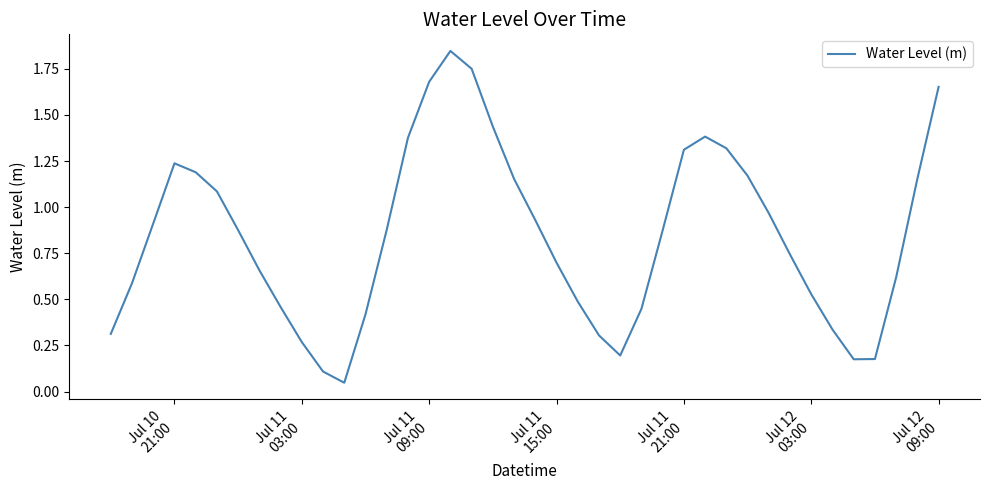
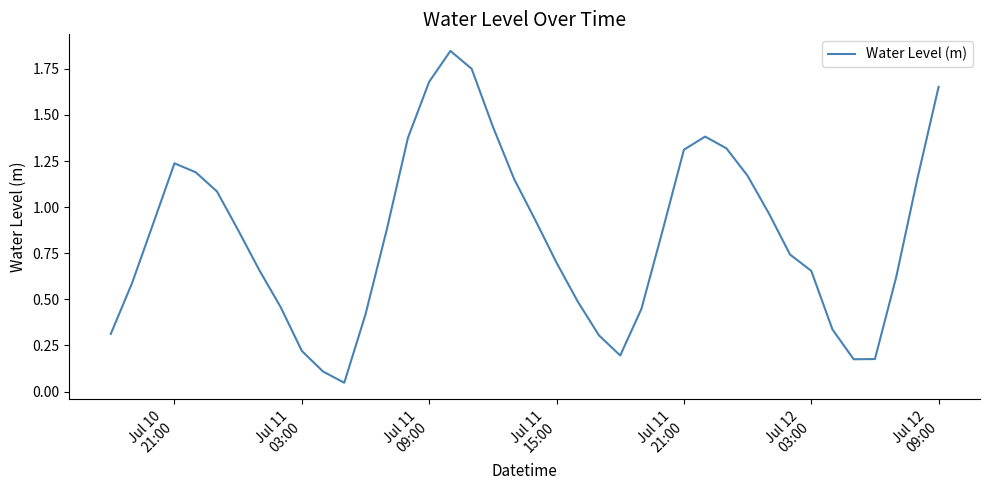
Jul 11 03:00: 0.27 -> 0.22
Jul 12 03:00: 0.53 -> 0.65
